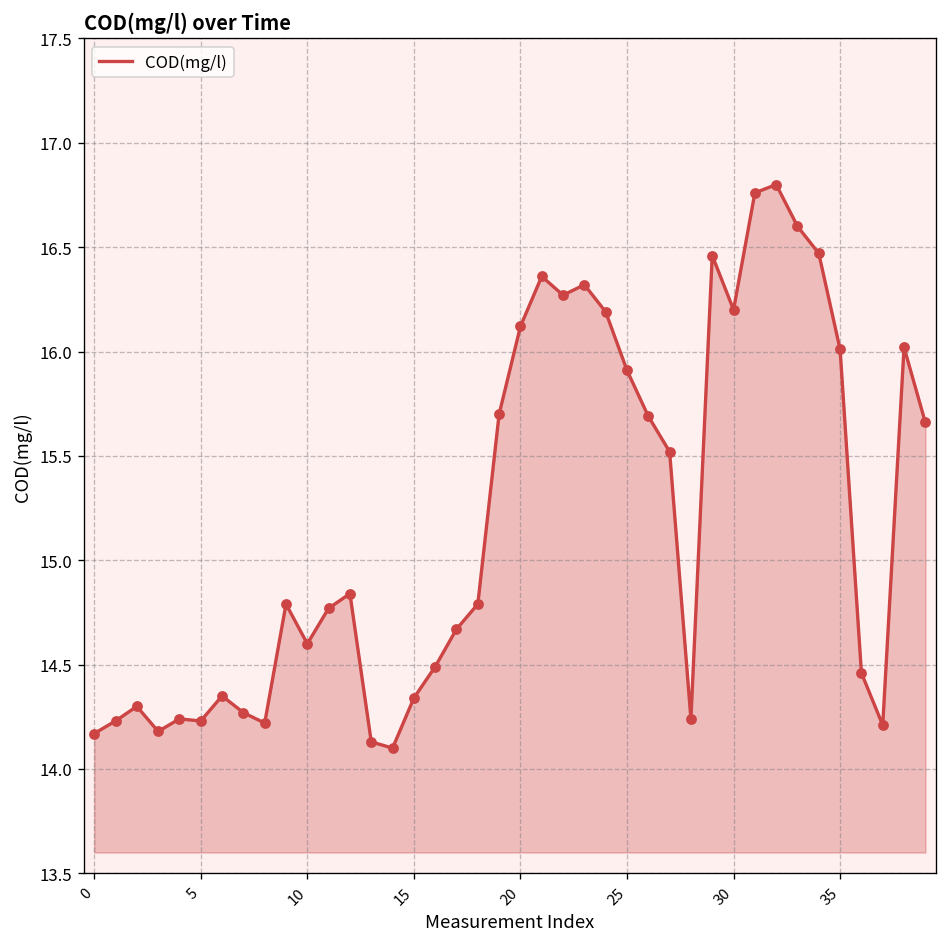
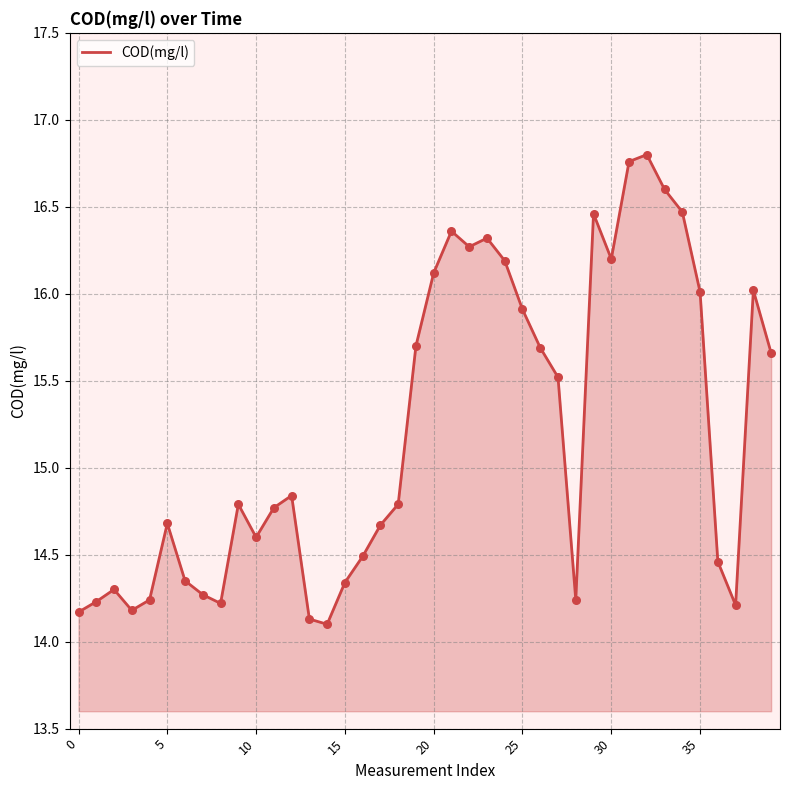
5: 14.23 -> 14.68
